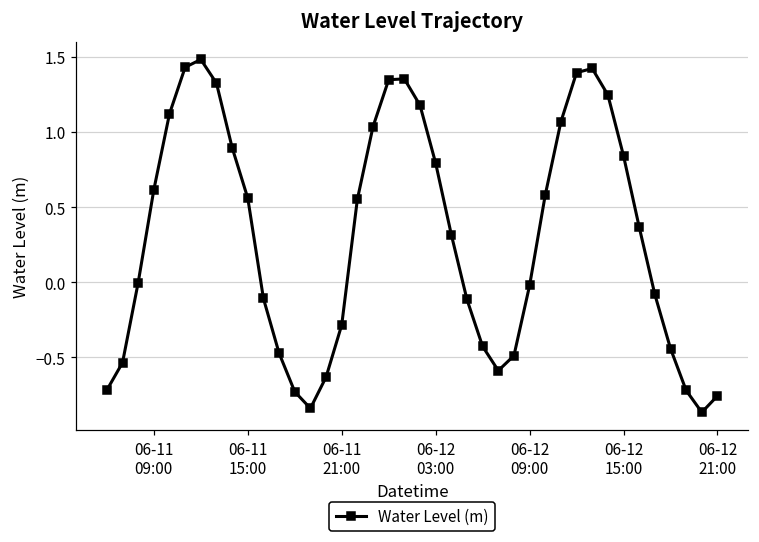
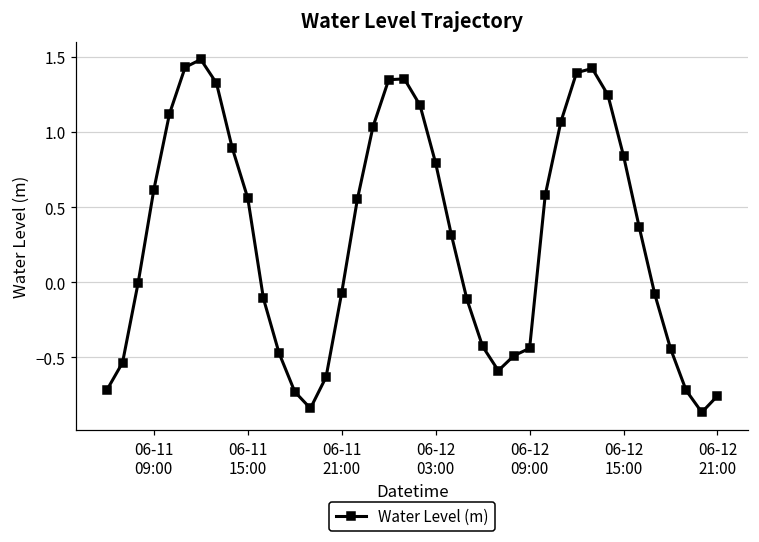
06-11 21:00: -0.28 -> -0.07
06-12 09:00: -0.02 -> -0.44
